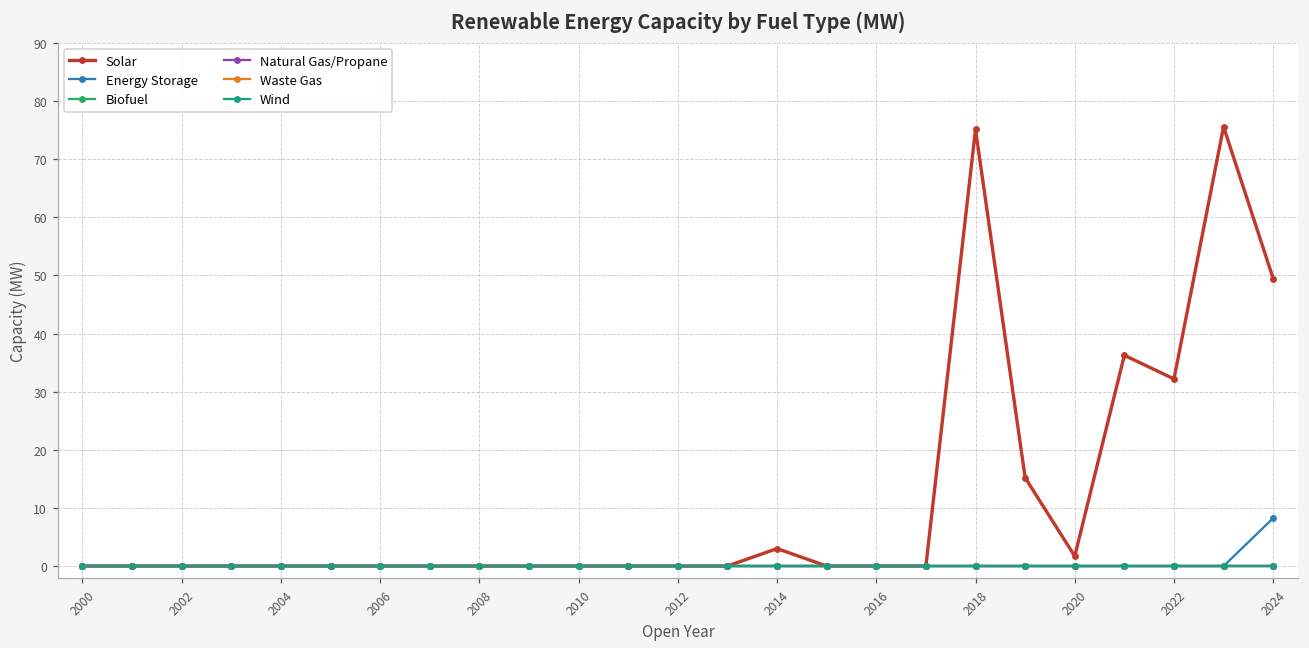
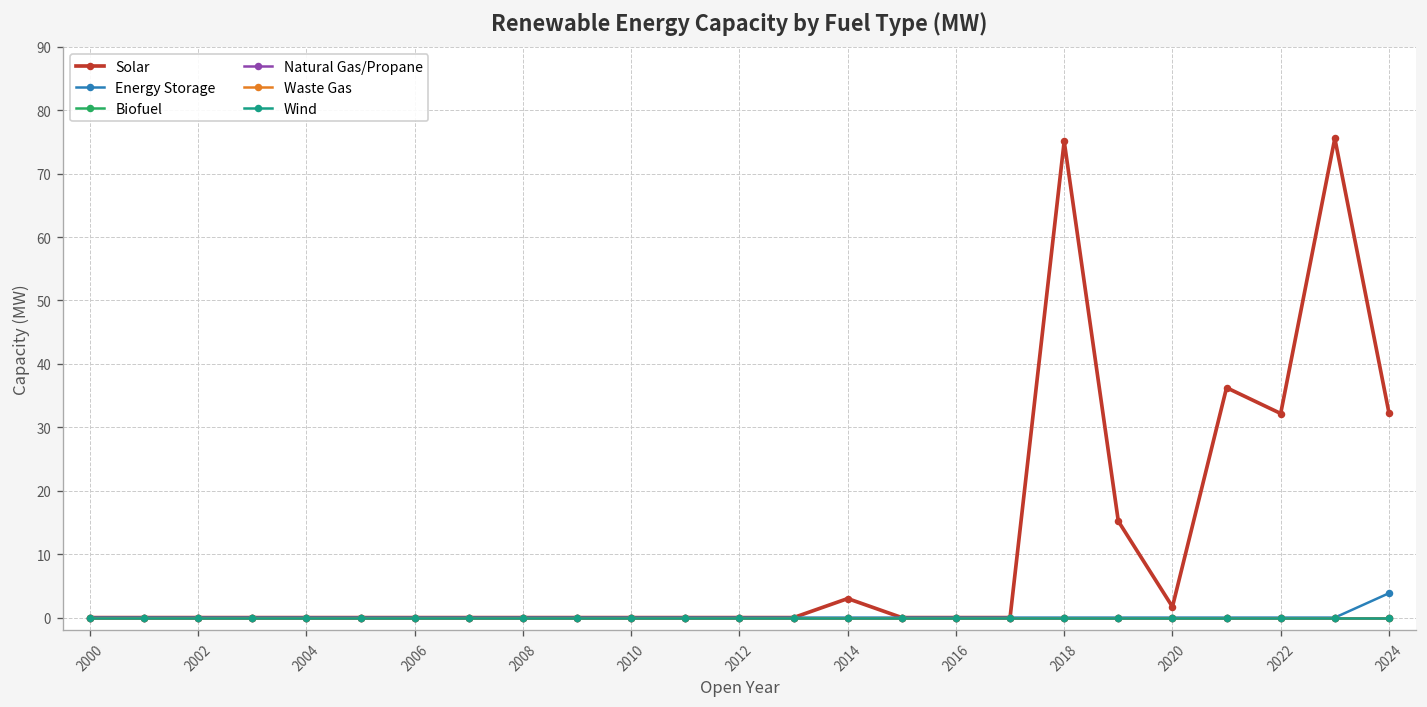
Solar, 2024: 49 -> 32
Energy Storage, 2024: 8 -> 4
